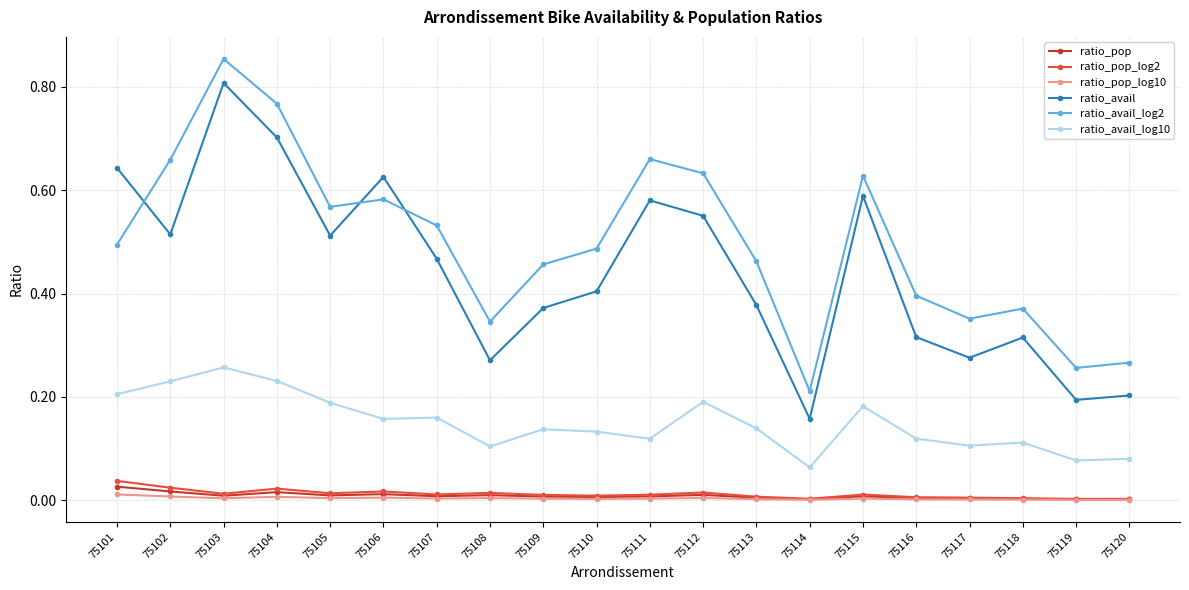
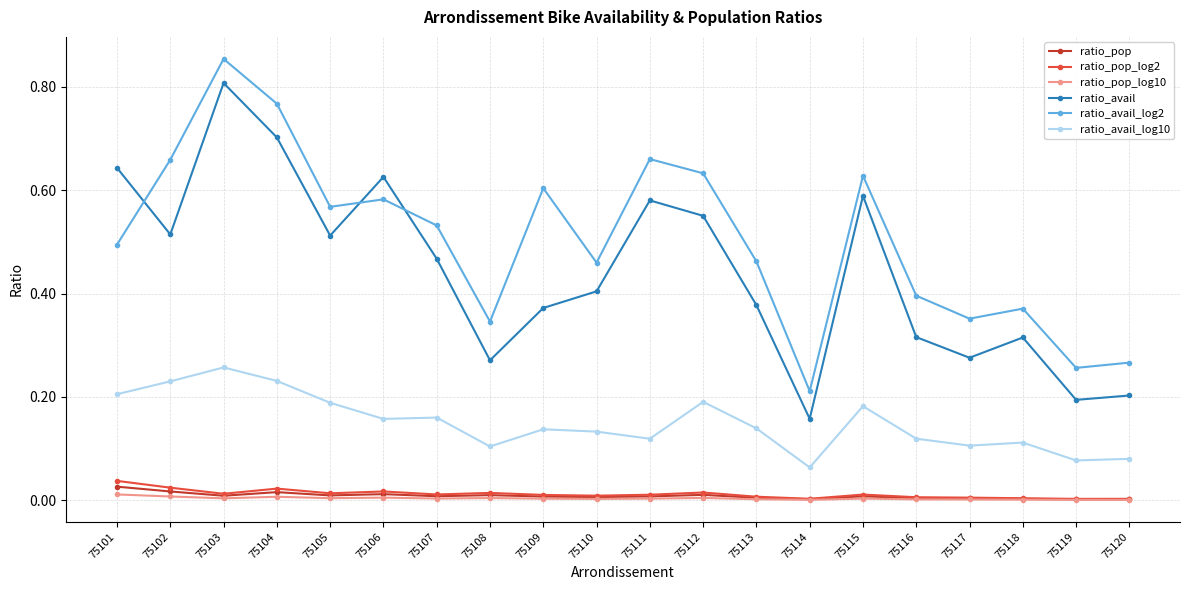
ratio_avail_log2, 75109: 0.46 -> 0.60
ratio_avail_log2, 75110: 0.49 -> 0.46
